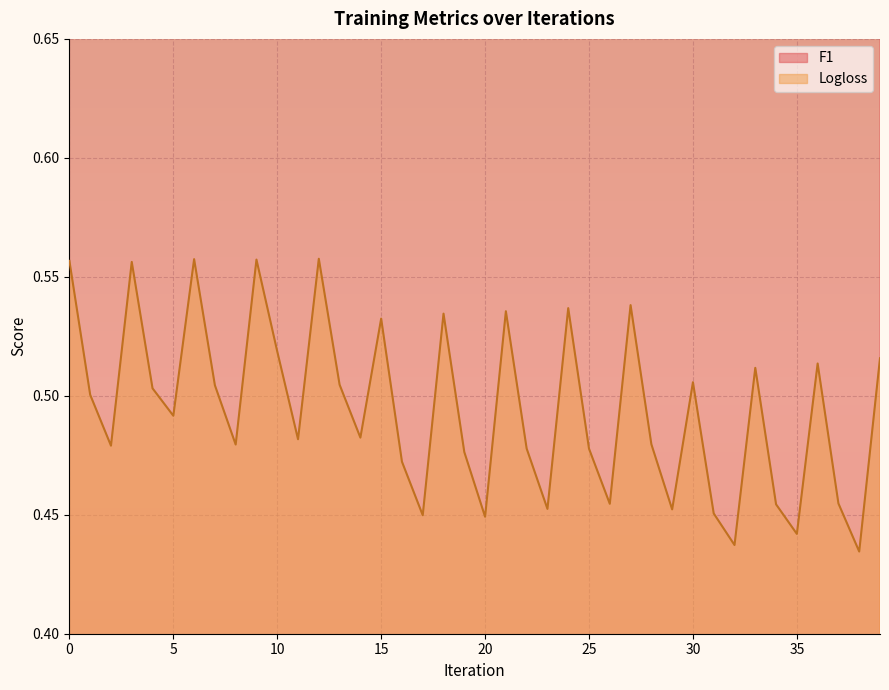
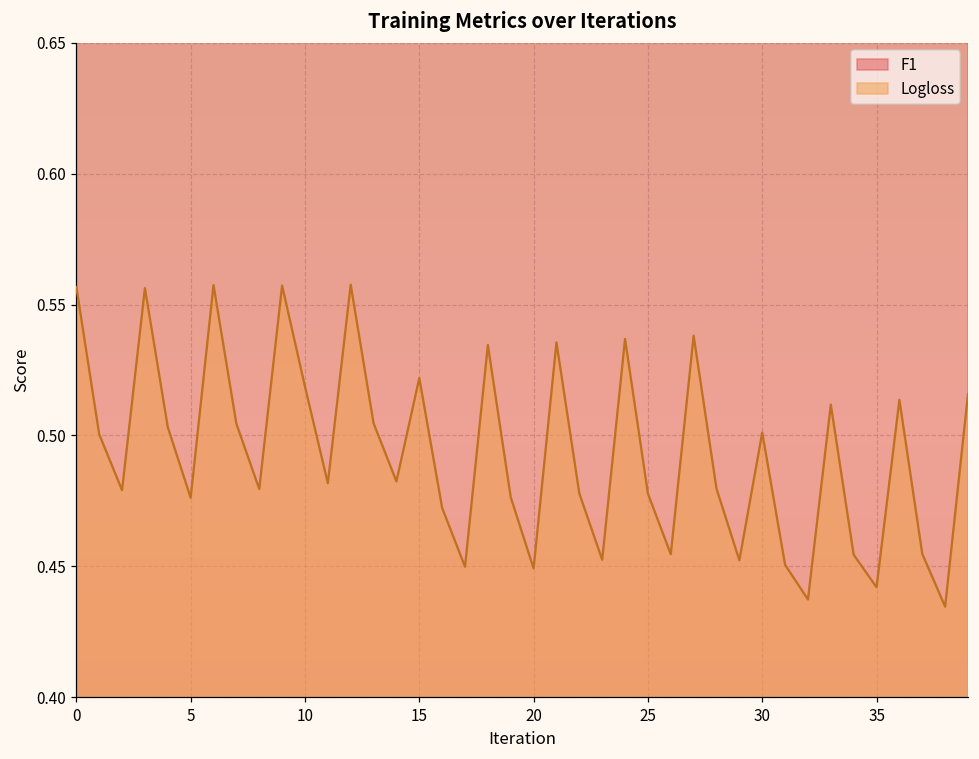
Logloss, 5: 0.492 -> 0.476
Logloss, 15: 0.532 -> 0.522
Logloss, 30: 0.506 -> 0.501
